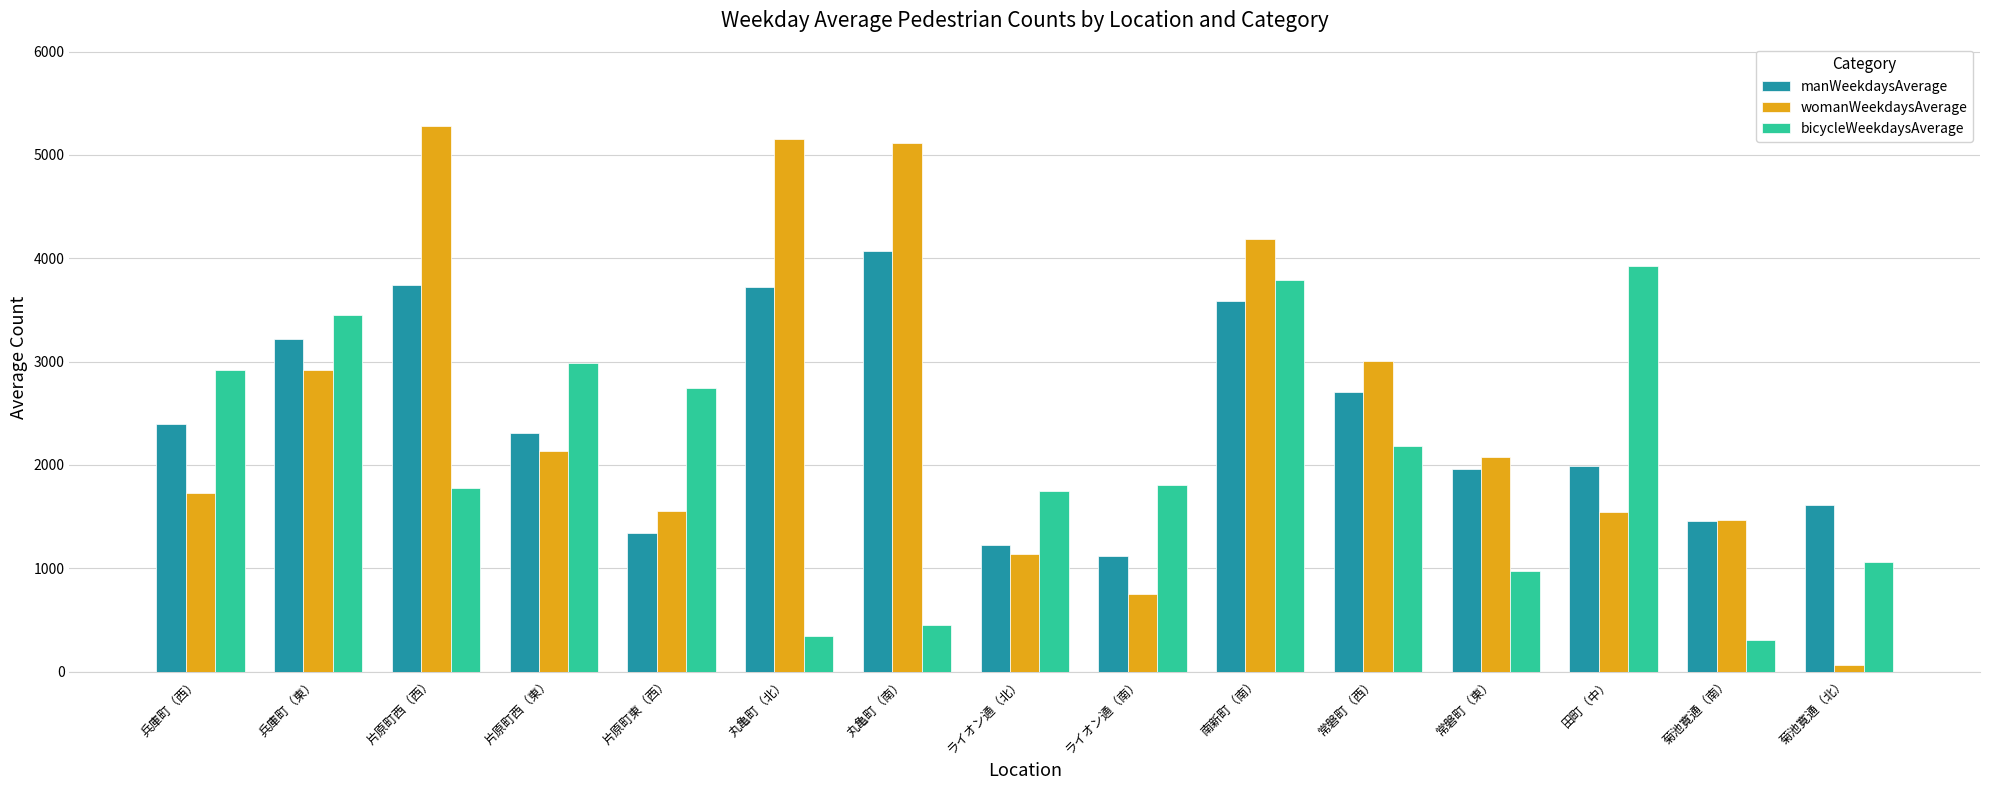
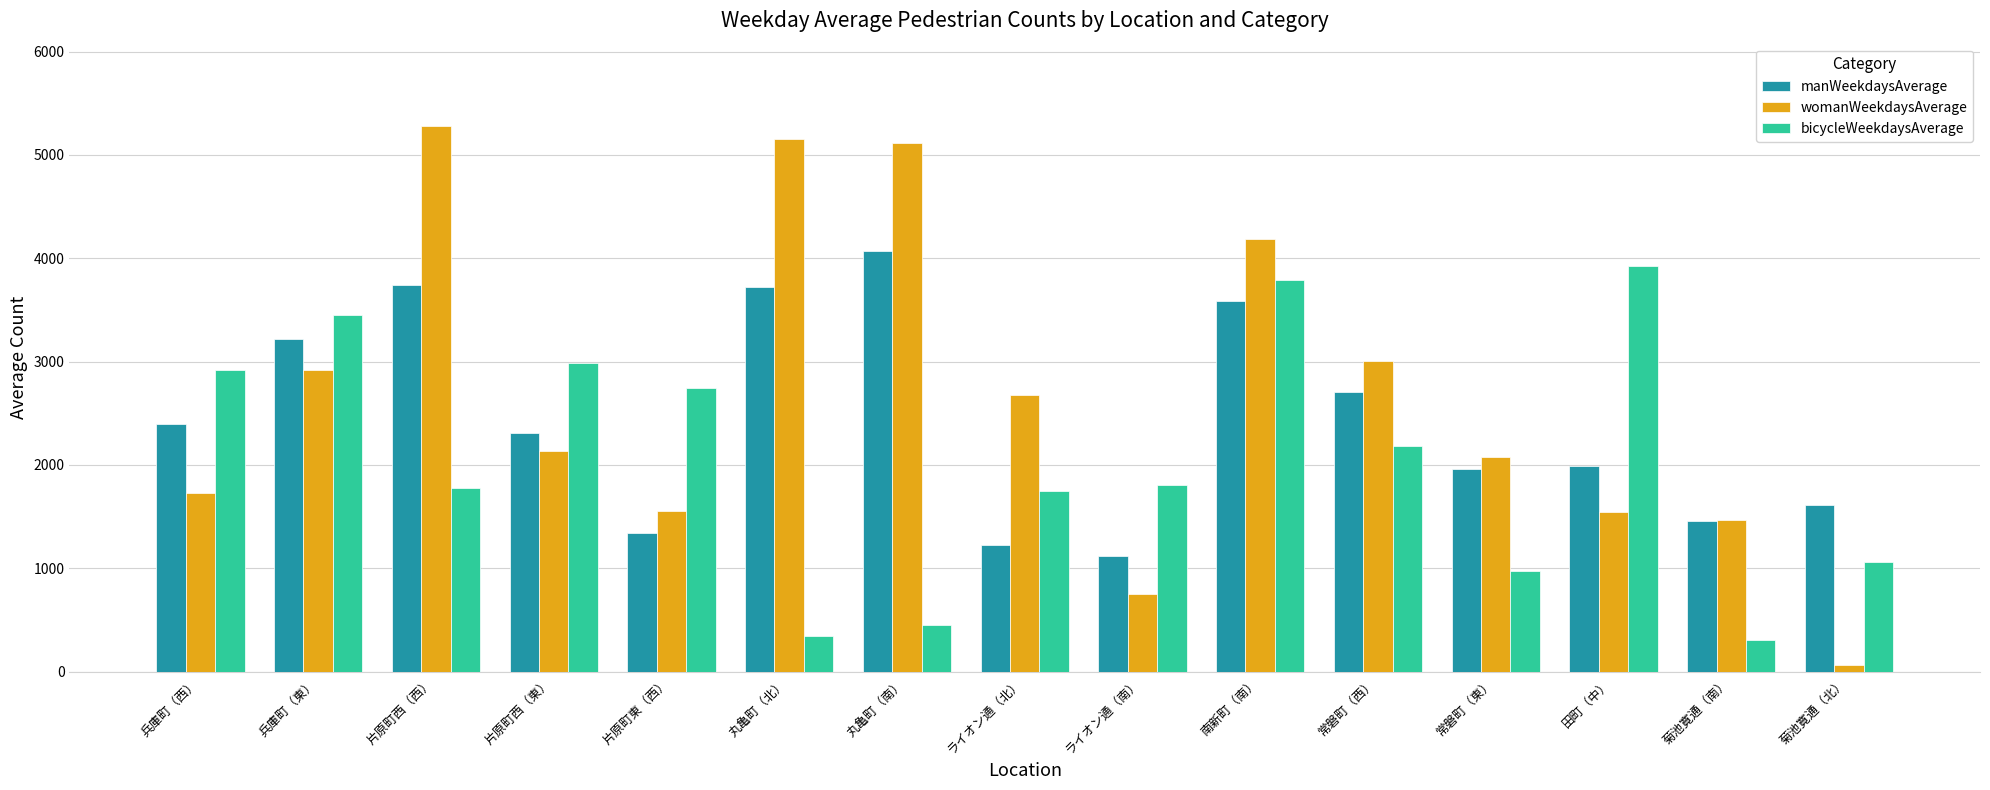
womanWeekdaysAverage, ライオン通（北）: 1140 -> 2670
